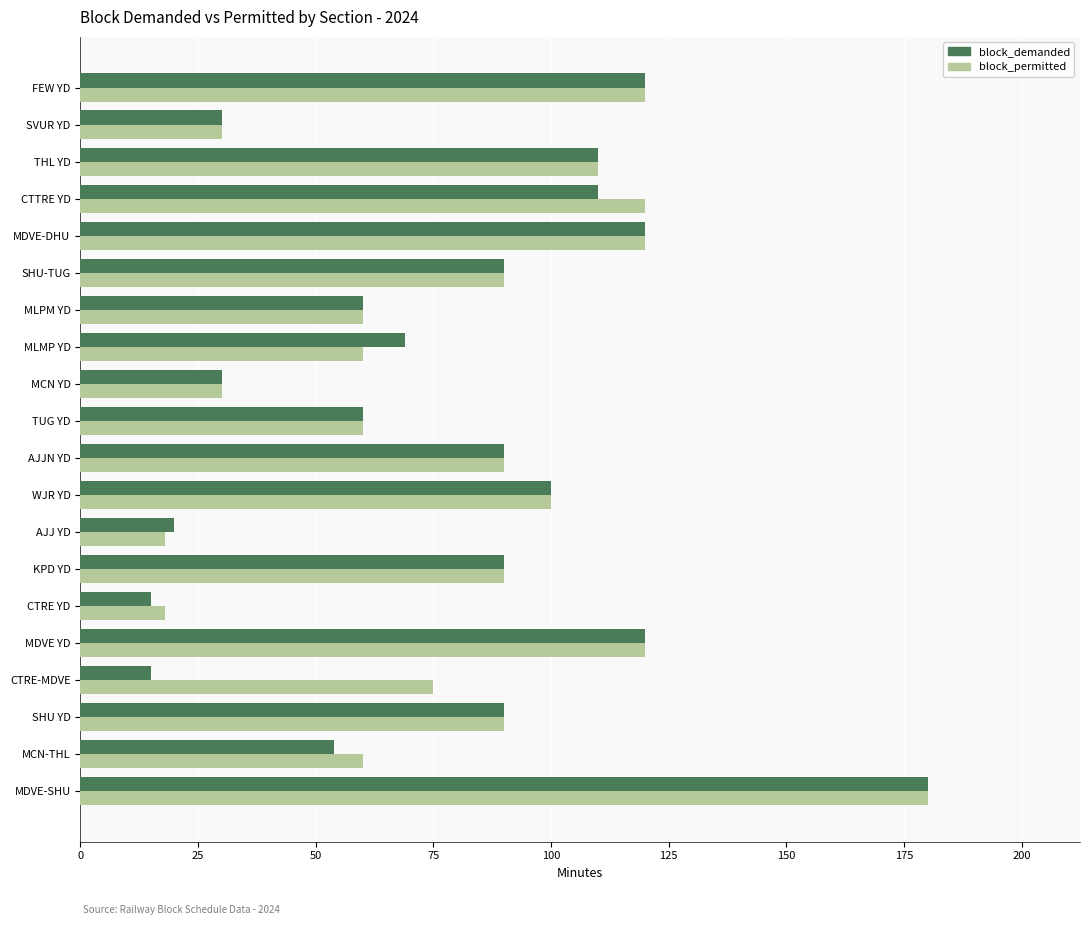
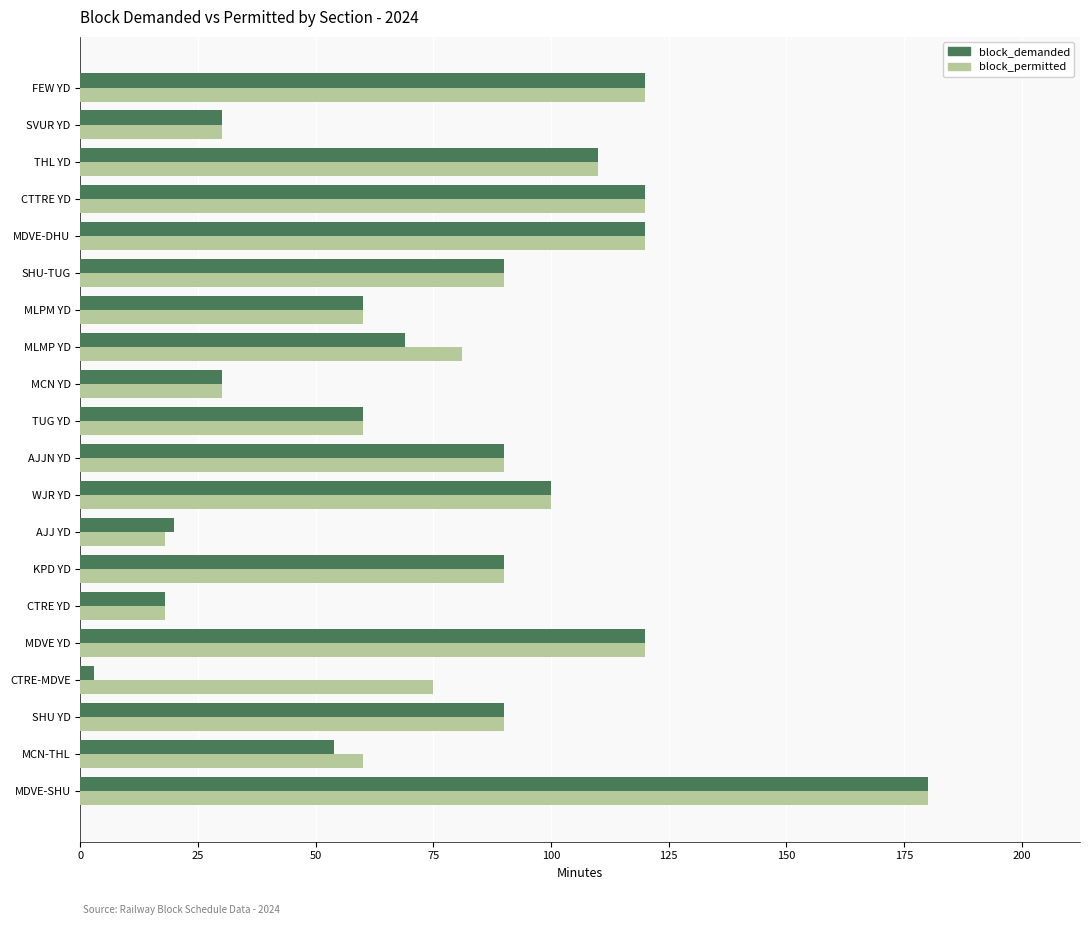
block_demanded, CTTRE YD: 110 -> 120
block_permitted, MLMP YD: 60 -> 81
block_demanded, CTRE YD: 15 -> 18
block_demanded, CTRE-MDVE: 15 -> 3
